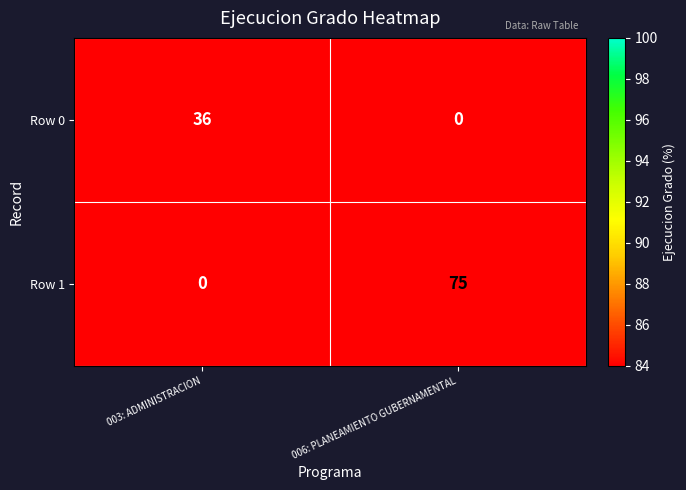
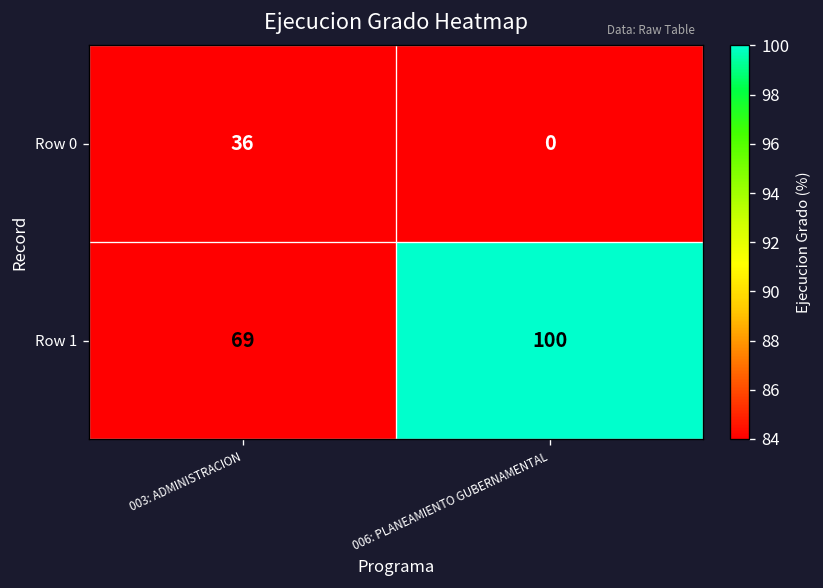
Row 1, 003: ADMINISTRACION: 0 -> 69
Row 1, 006: PLANEAMIENTO GUBERNAMENTAL: 75 -> 100
